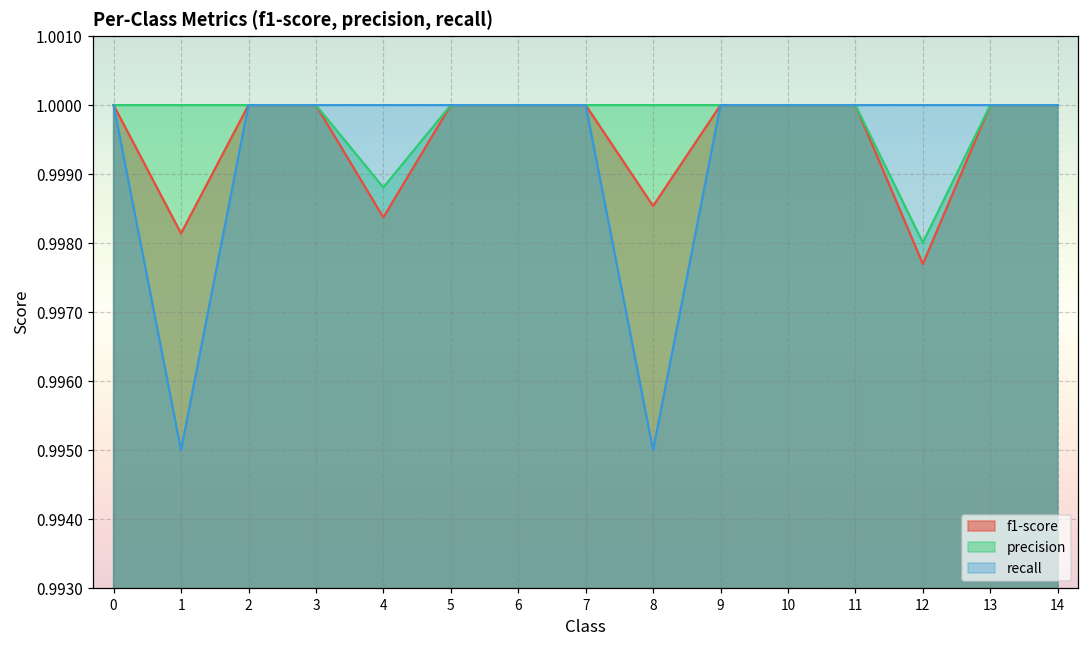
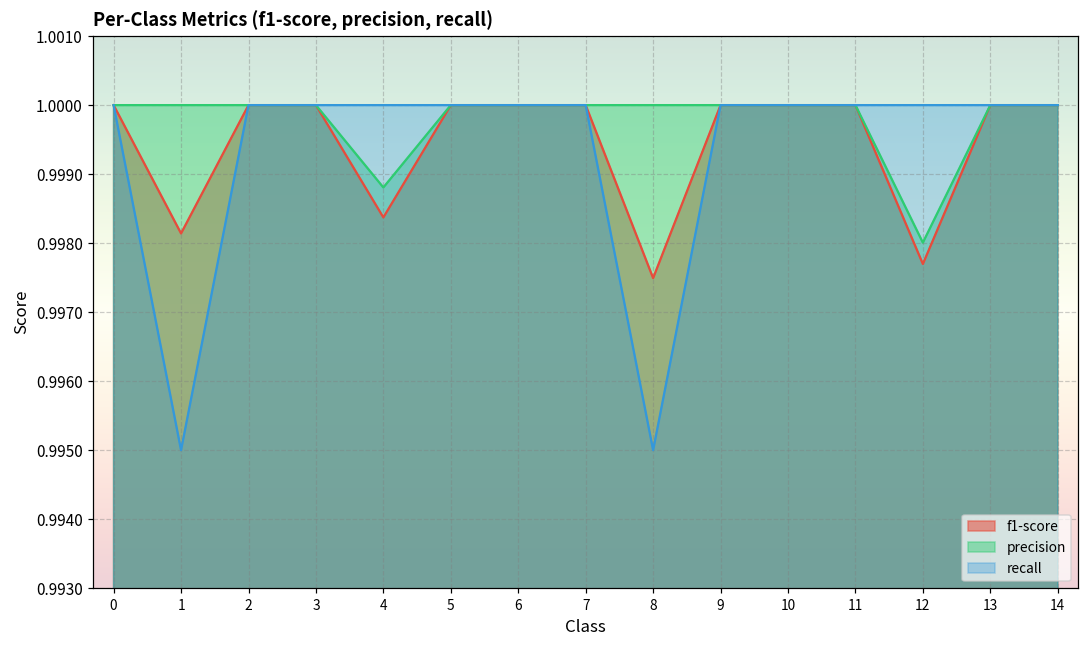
f1-score, 8: 0.9985 -> 0.9975
